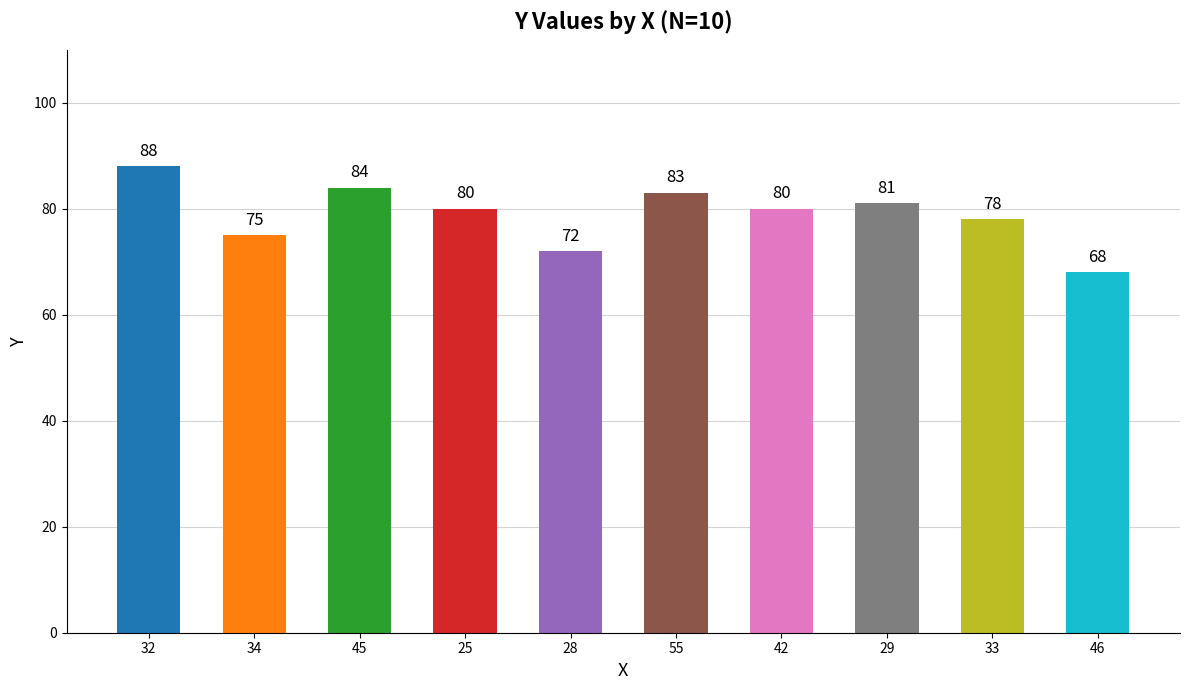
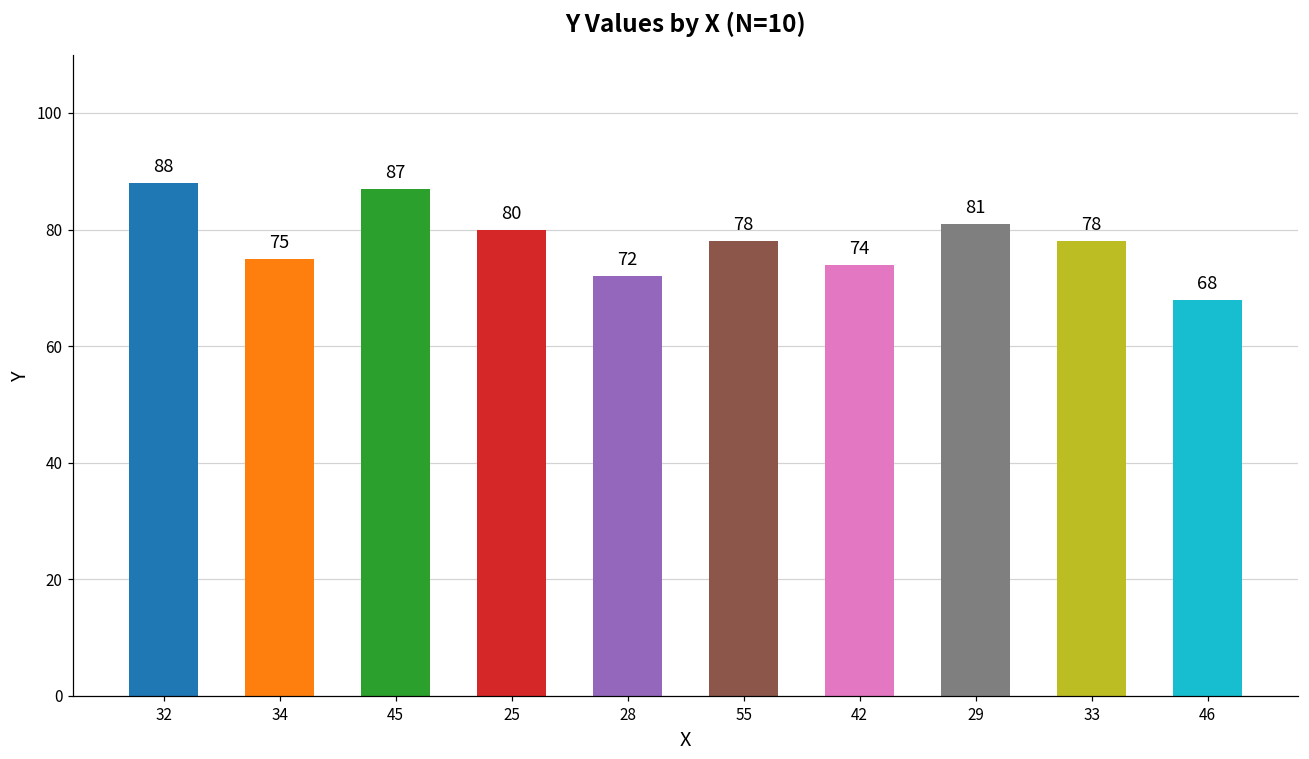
45: 84 -> 87
55: 83 -> 78
42: 80 -> 74
